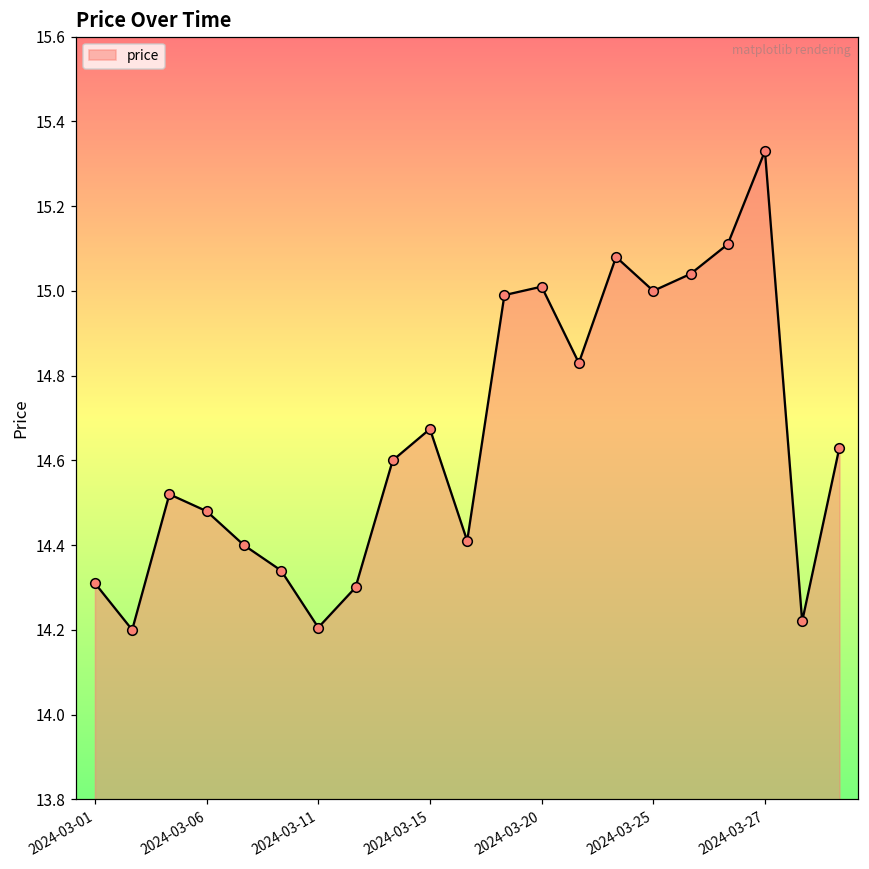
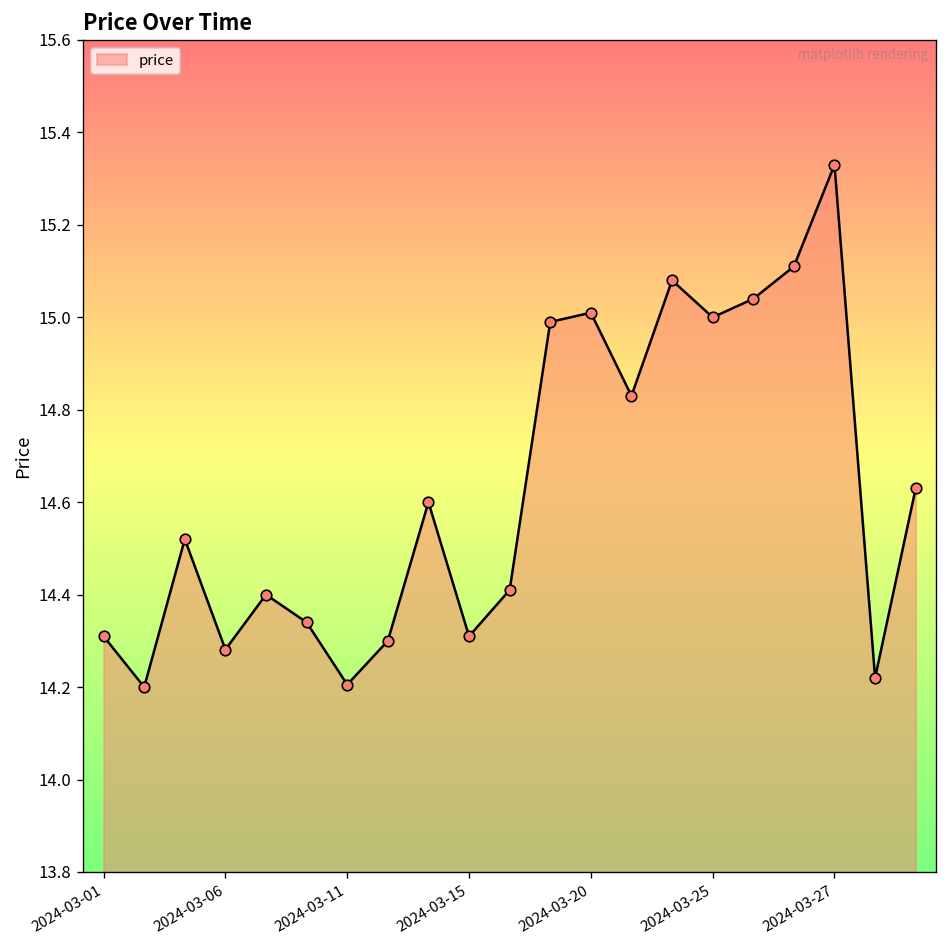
2024-03-06: 14.48 -> 14.28
2024-03-15: 14.67 -> 14.31
